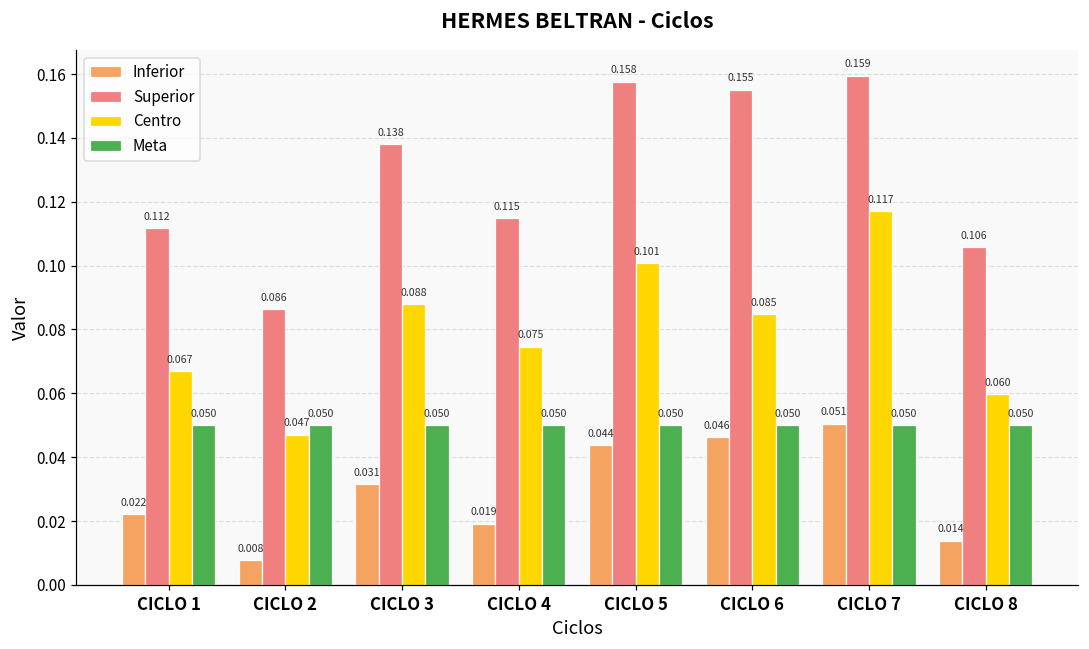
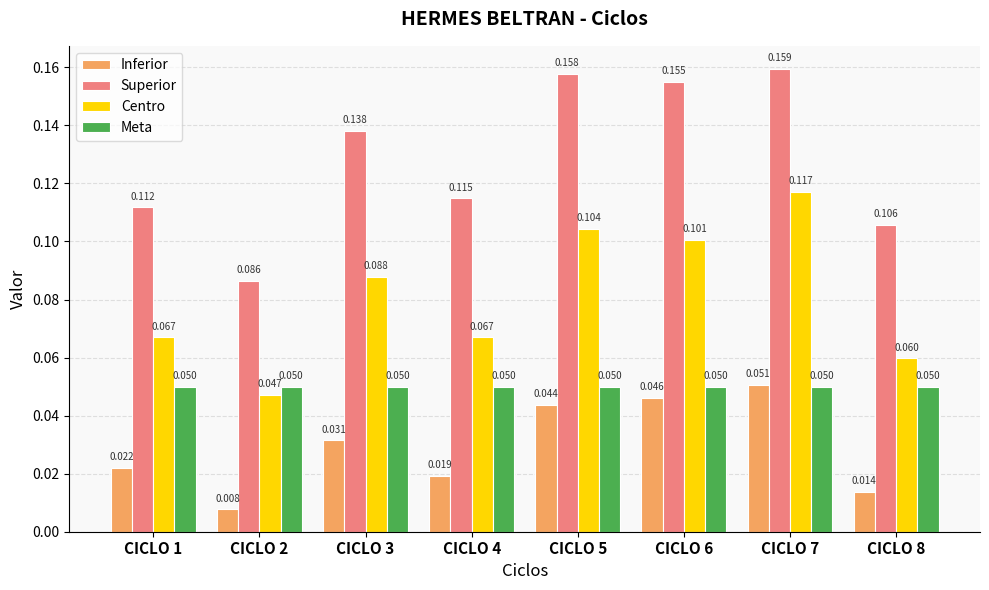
Centro, CICLO 4: 0.075 -> 0.067
Centro, CICLO 5: 0.101 -> 0.104
Centro, CICLO 6: 0.085 -> 0.101
